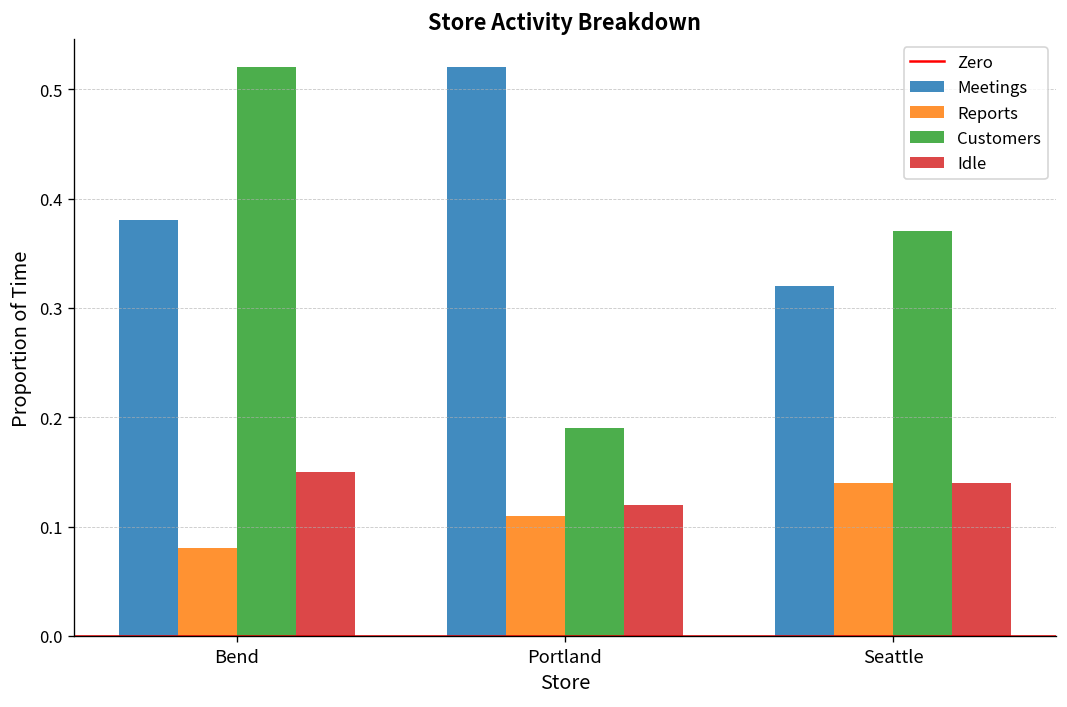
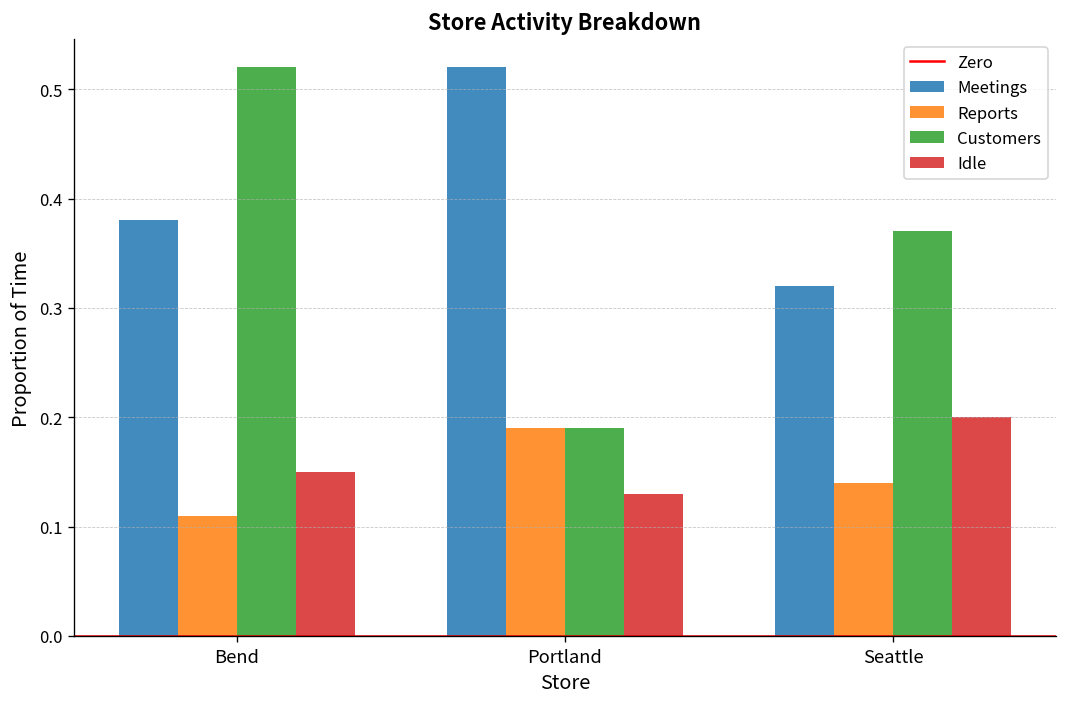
Reports, Bend: 0.08 -> 0.11
Reports, Portland: 0.11 -> 0.19
Idle, Portland: 0.12 -> 0.13
Idle, Seattle: 0.14 -> 0.20
